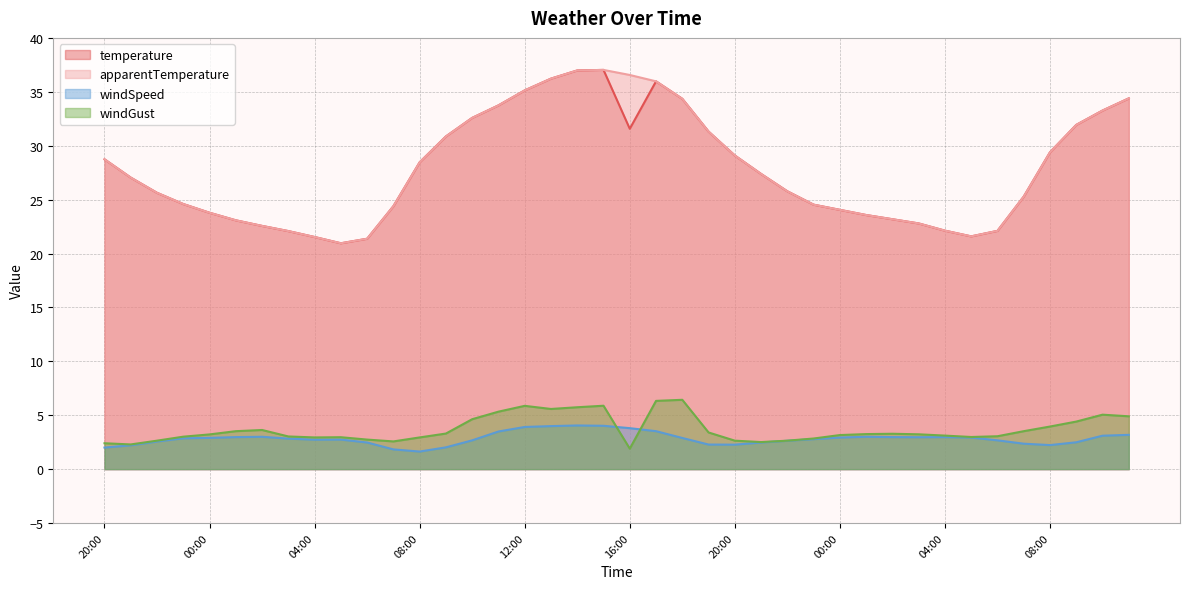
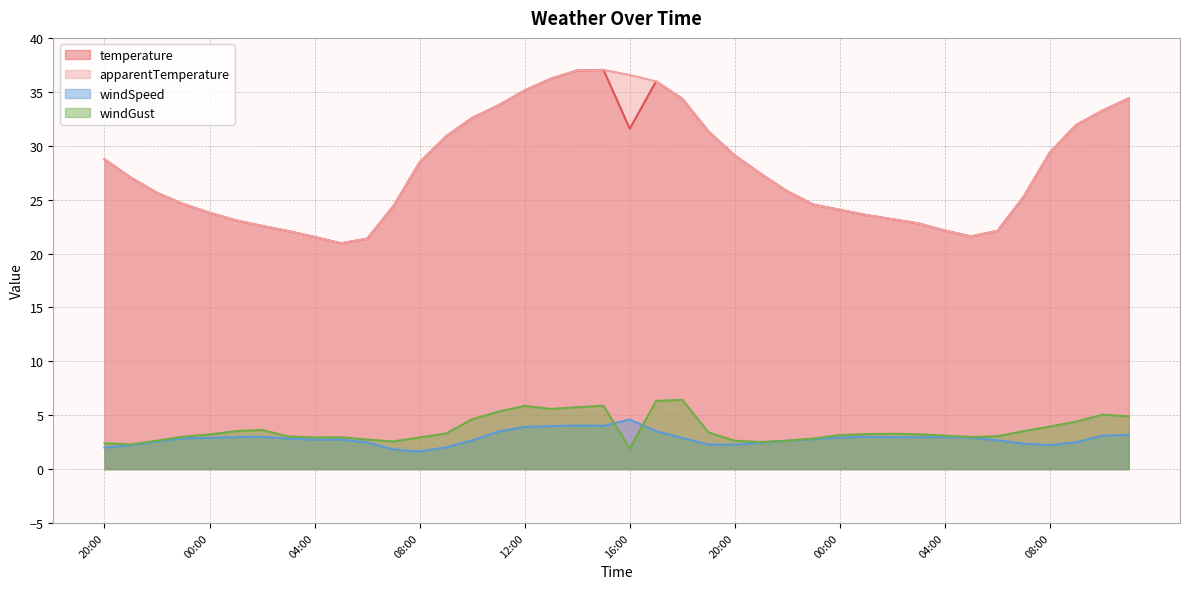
windSpeed, 16:00: 3.8 -> 4.6
